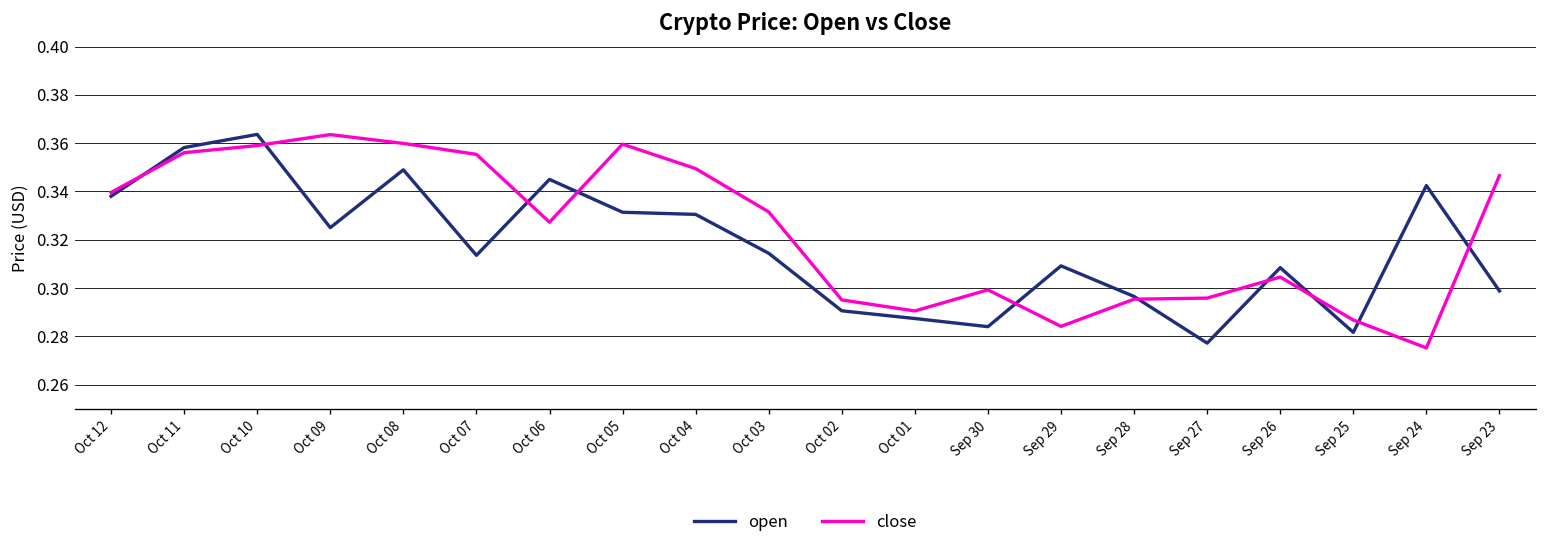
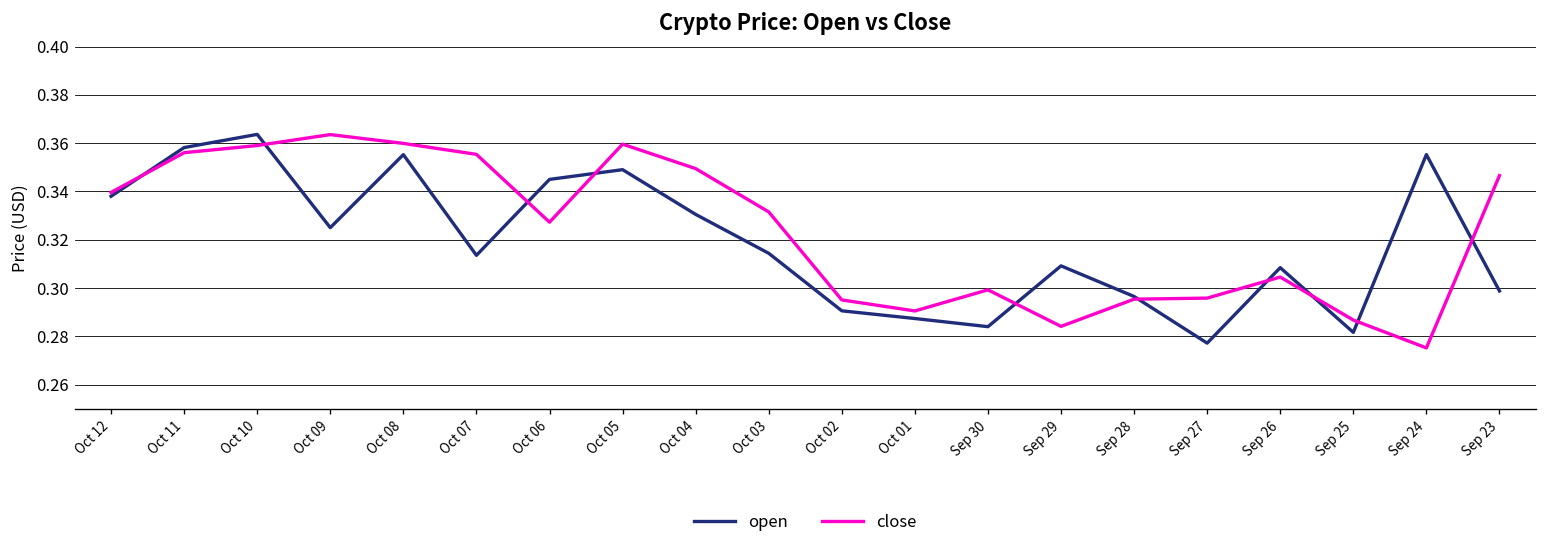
open, Oct 08: 0.349 -> 0.355
open, Oct 05: 0.331 -> 0.349
open, Sep 24: 0.342 -> 0.355
